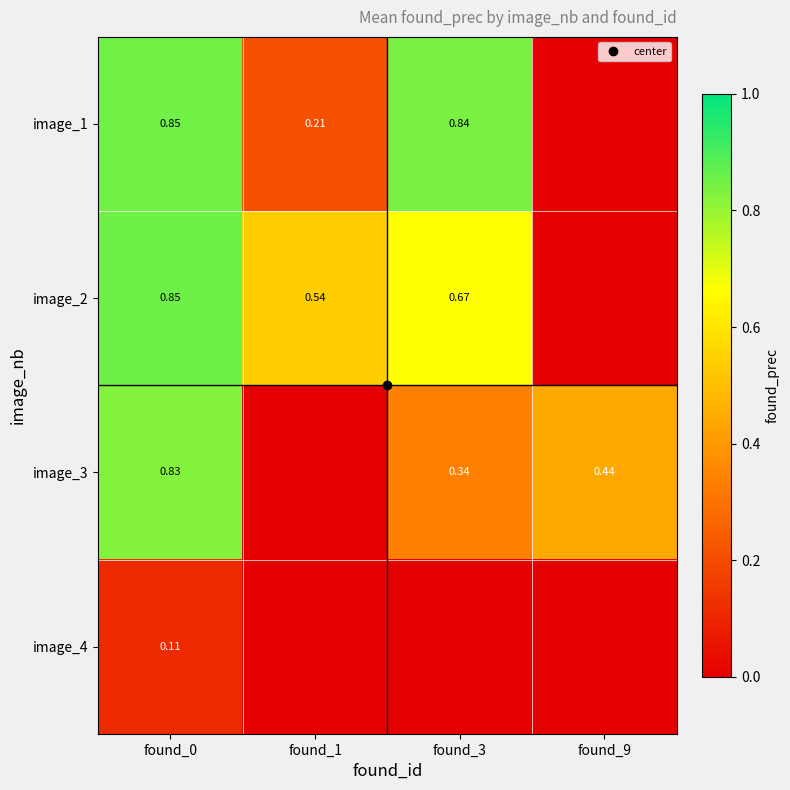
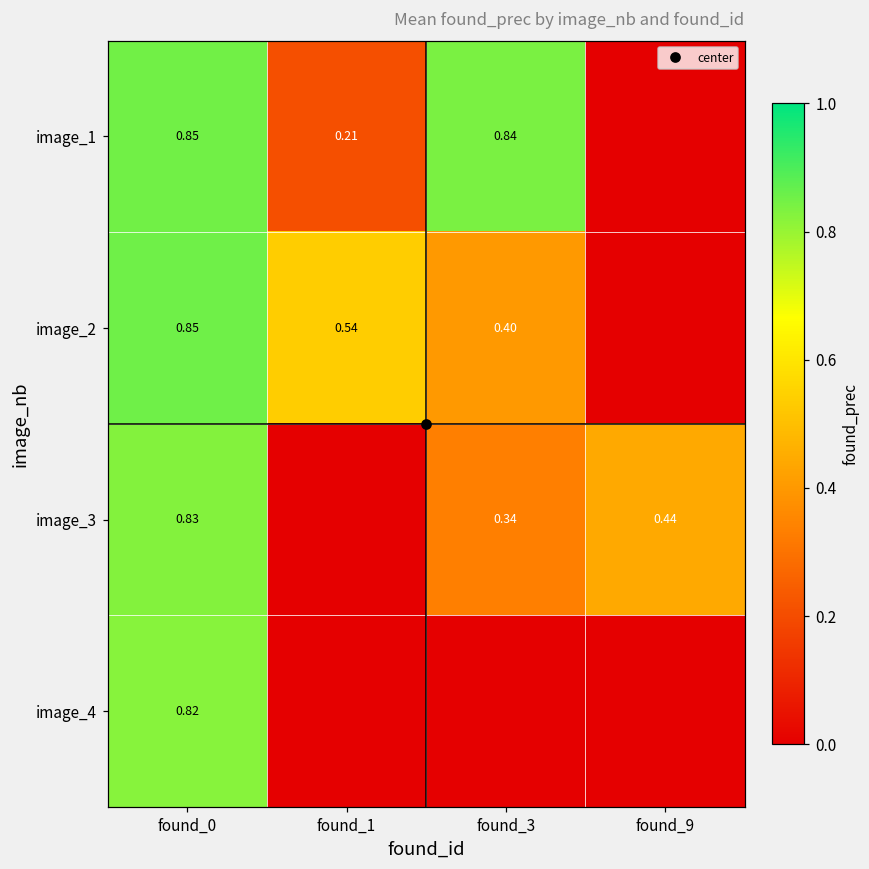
image_2, found_3: 0.67 -> 0.40
image_4, found_0: 0.11 -> 0.82
